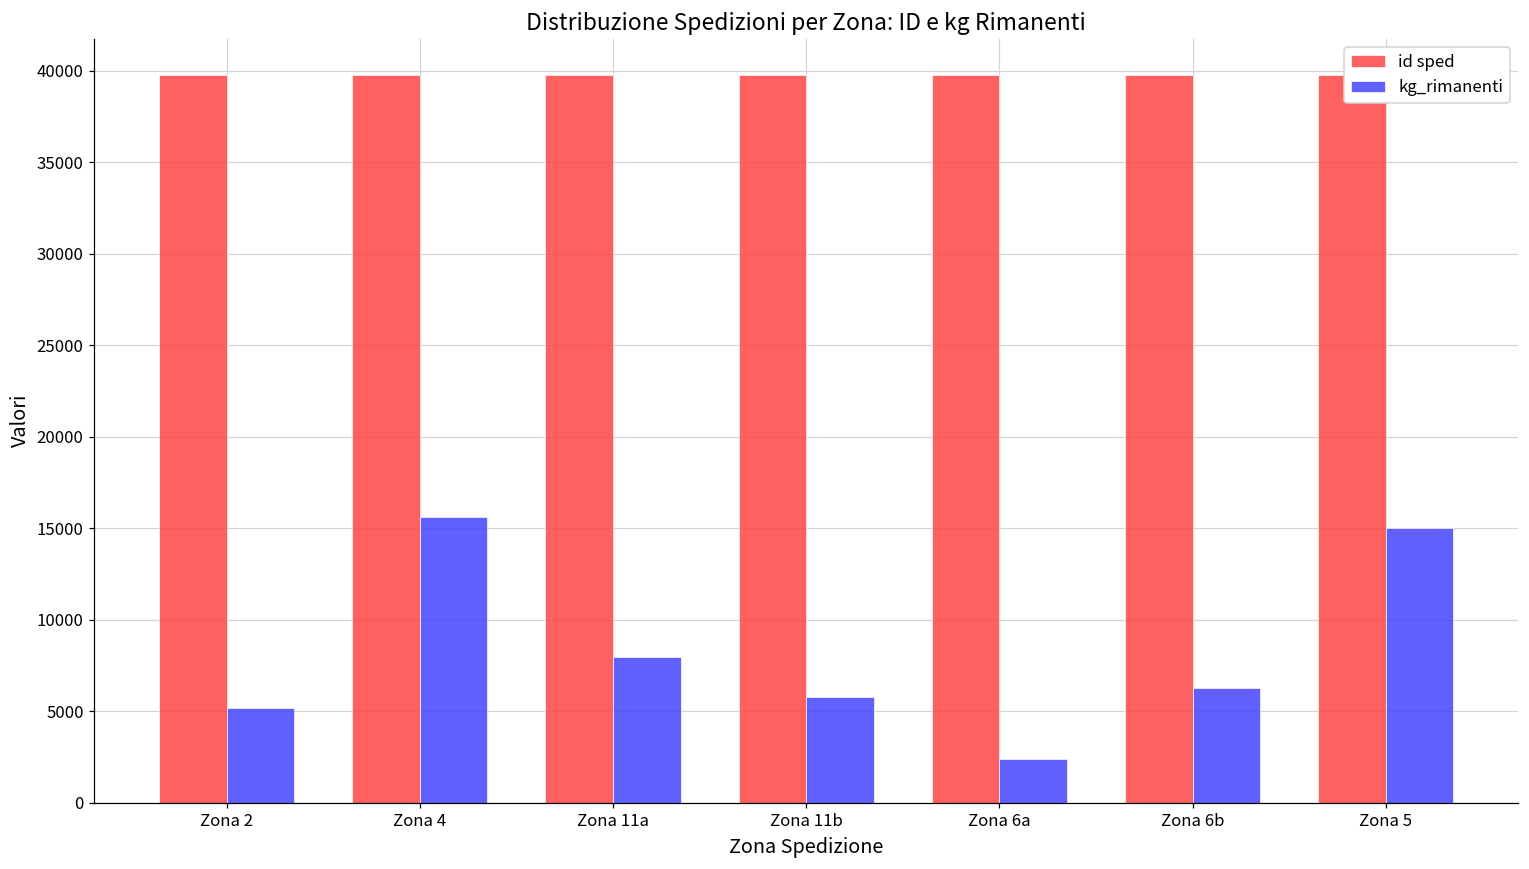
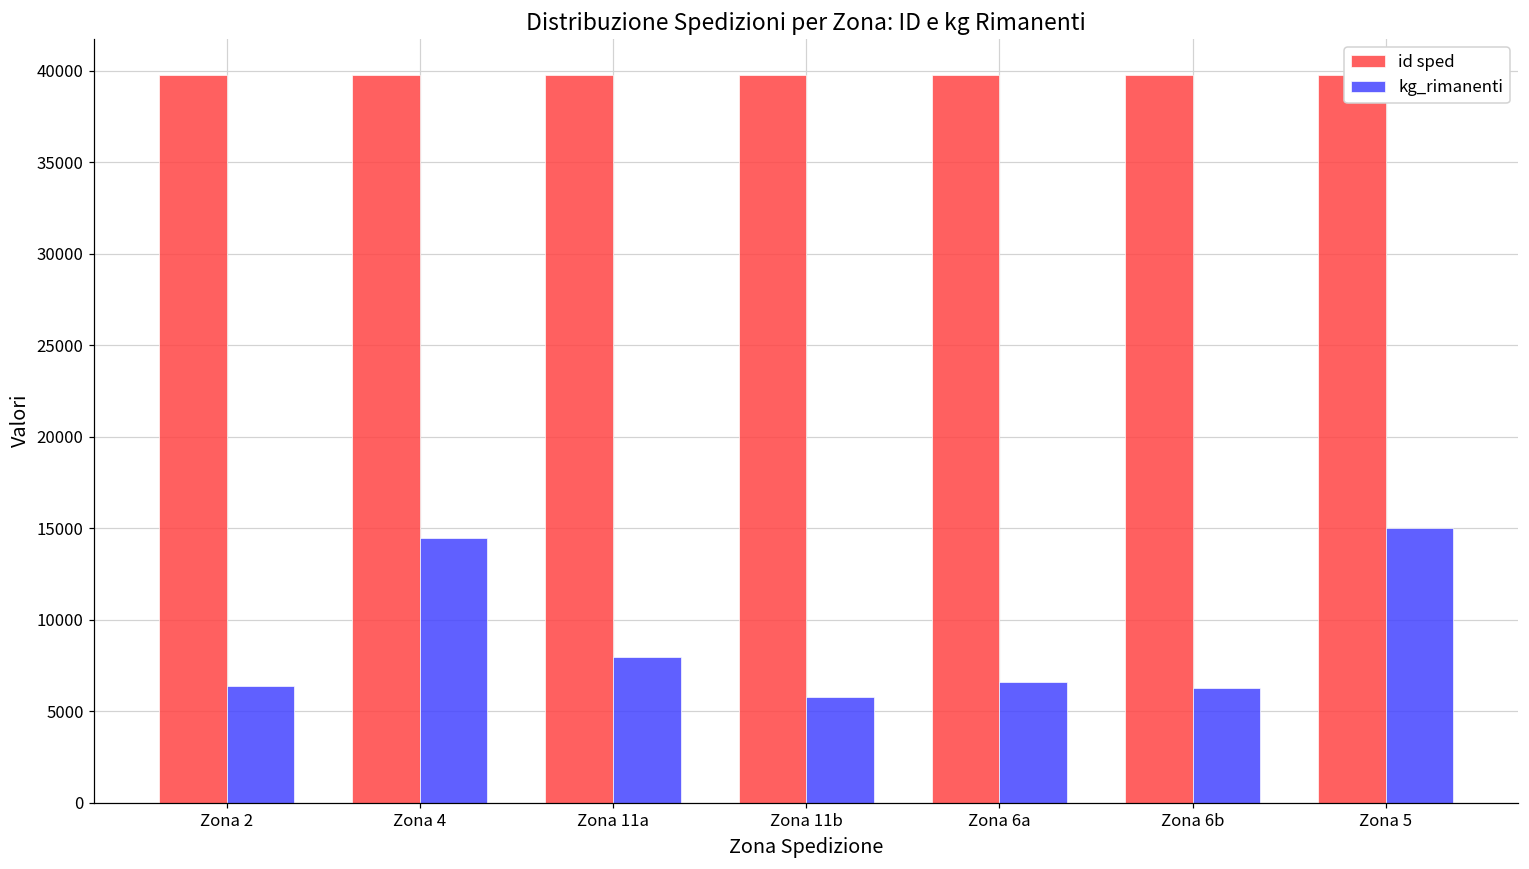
kg_rimanenti, Zona 2: 5200 -> 6400
kg_rimanenti, Zona 4: 15600 -> 14500
kg_rimanenti, Zona 6a: 2400 -> 6600
